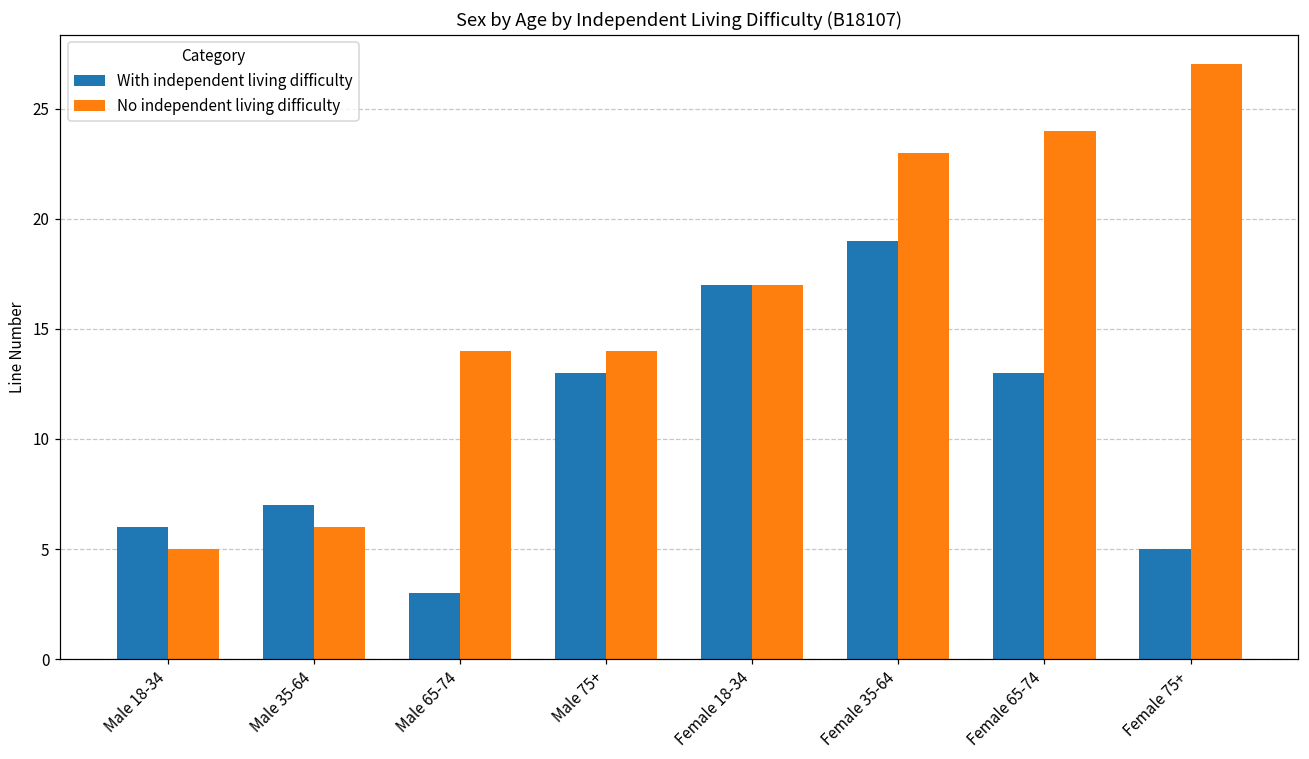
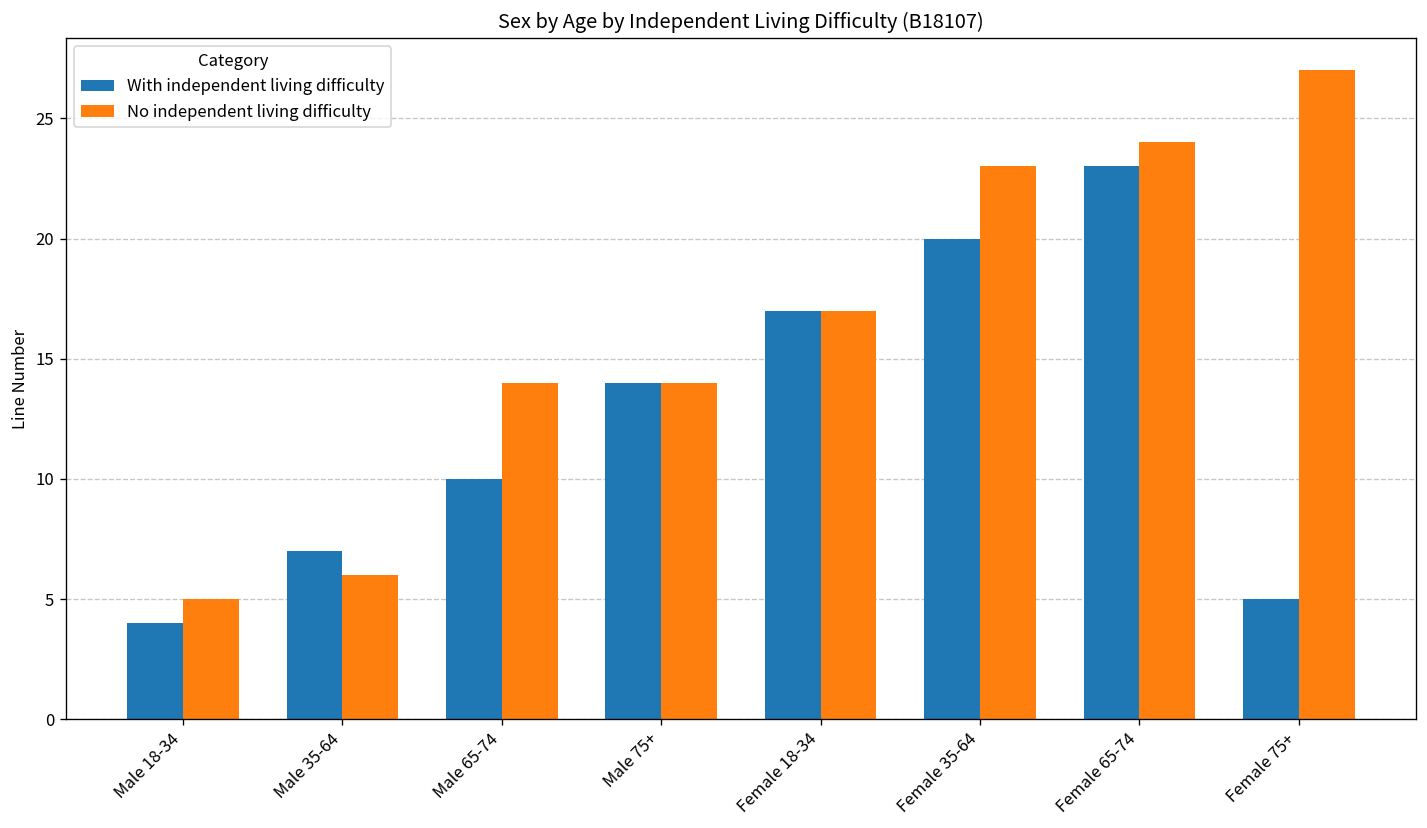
With independent living difficulty, Male 18-34: 6 -> 4
With independent living difficulty, Male 65-74: 3 -> 10
With independent living difficulty, Male 75+: 13 -> 14
With independent living difficulty, Female 35-64: 19 -> 20
With independent living difficulty, Female 65-74: 13 -> 23
